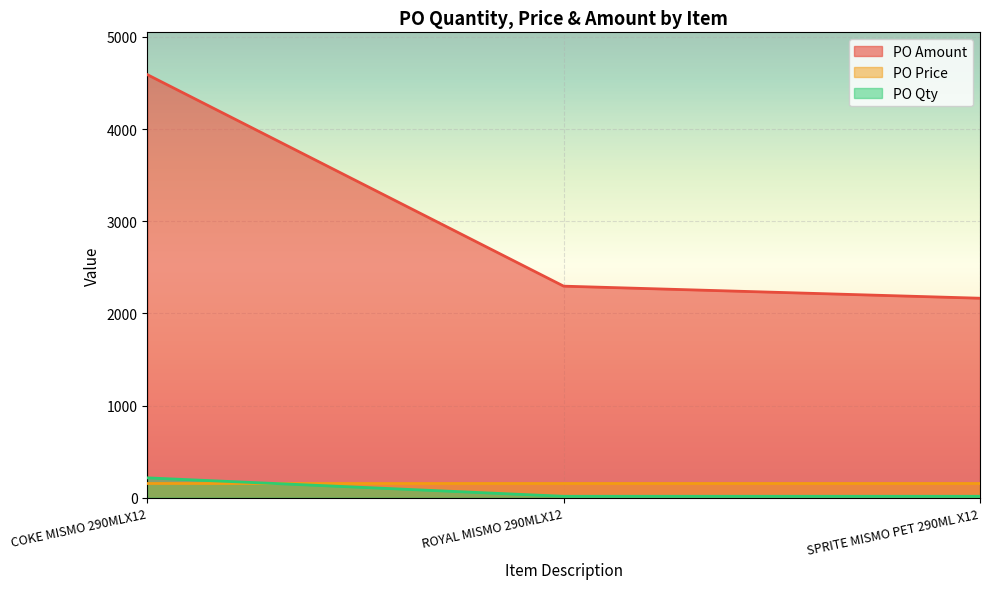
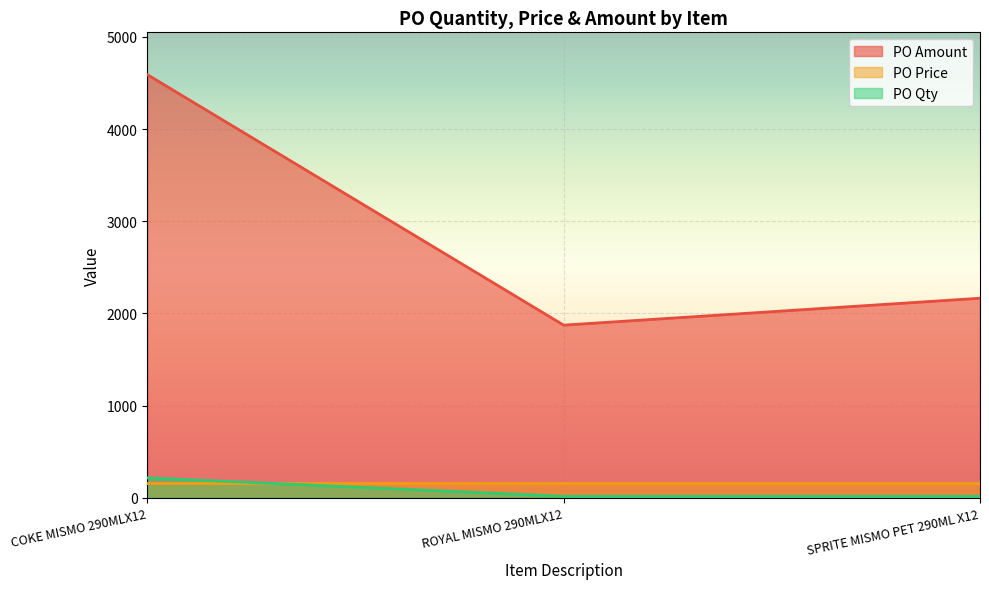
PO Amount, ROYAL MISMO 290MLX12: 2300 -> 1900
